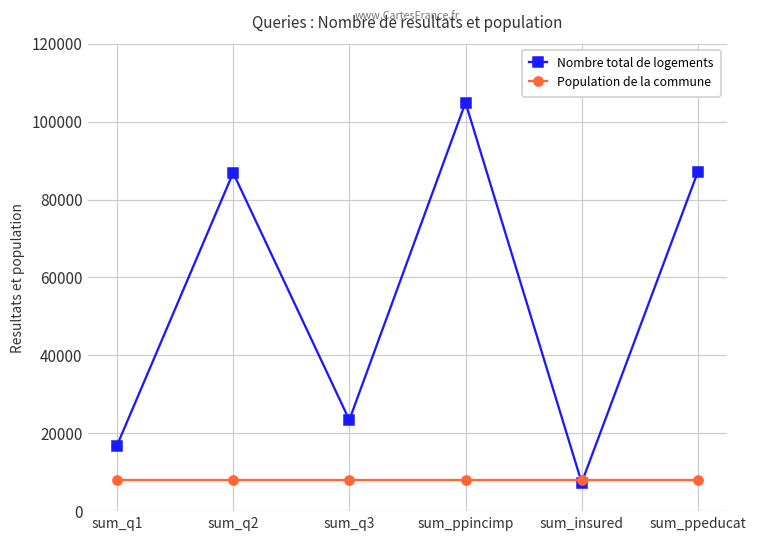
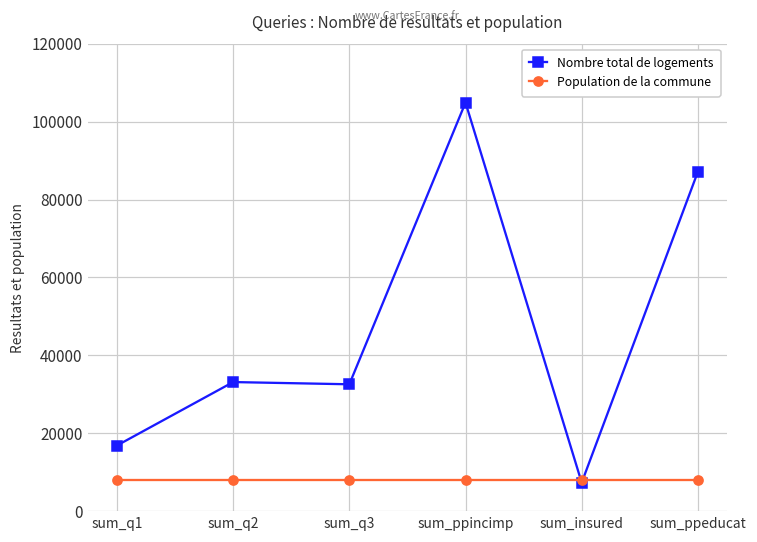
Nombre total de logements, sum_q2: 87000 -> 33000
Nombre total de logements, sum_q3: 23000 -> 33000
